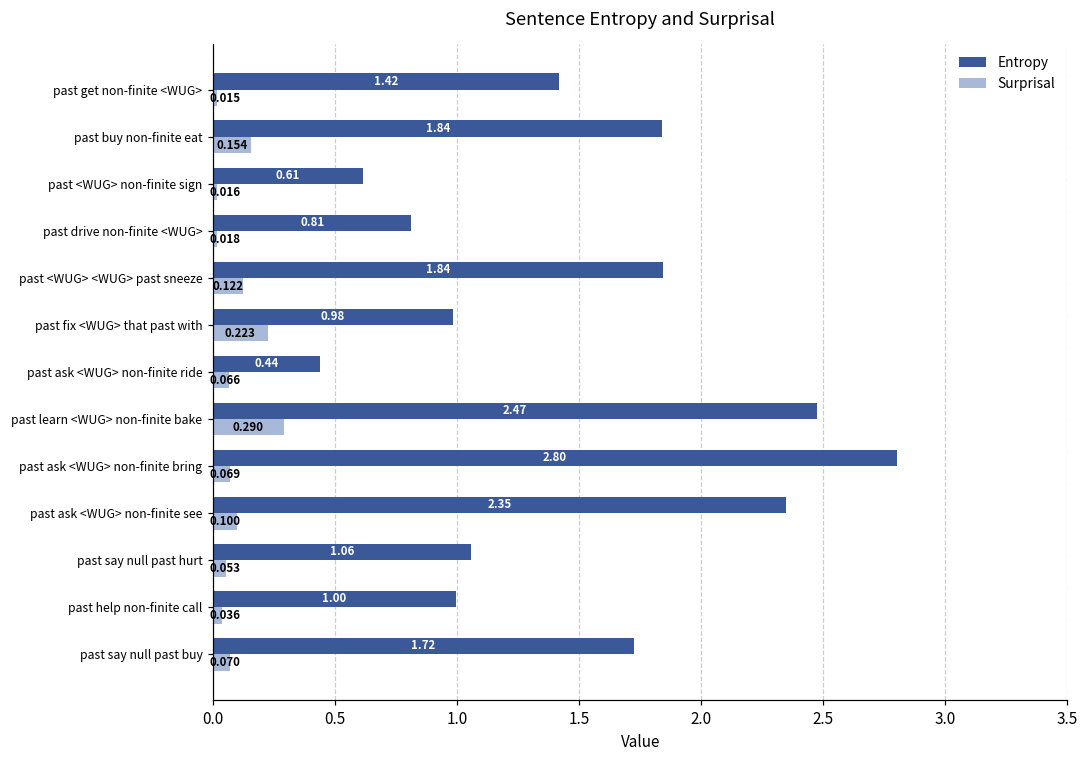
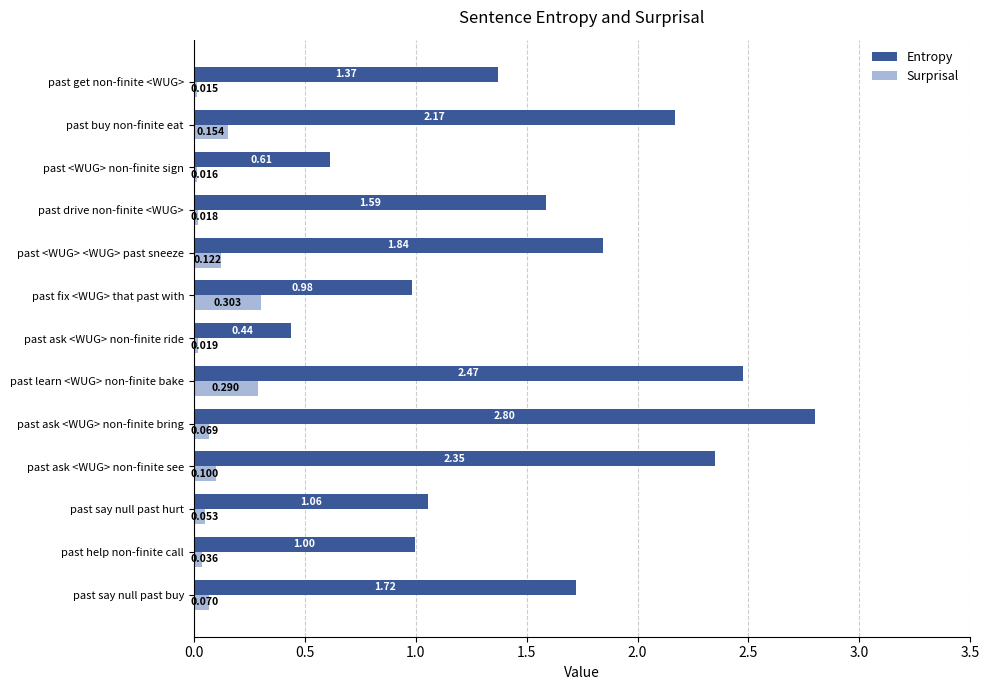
Entropy, past get non-finite <WUG>: 1.42 -> 1.37
Entropy, past buy non-finite eat: 1.84 -> 2.17
Entropy, past drive non-finite <WUG>: 0.81 -> 1.59
Surprisal, past fix <WUG> that past with: 0.223 -> 0.303
Surprisal, past ask <WUG> non-finite ride: 0.066 -> 0.019
